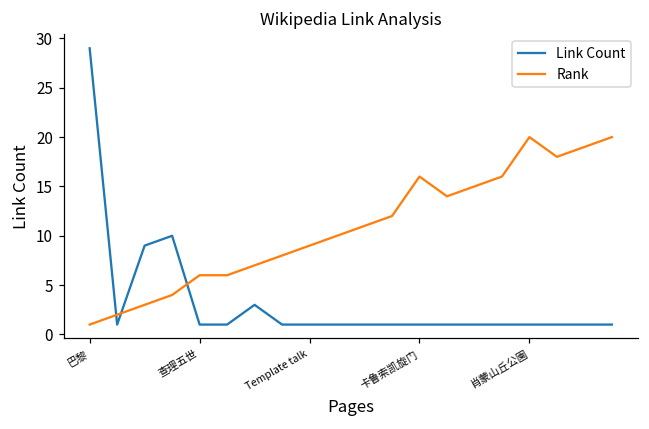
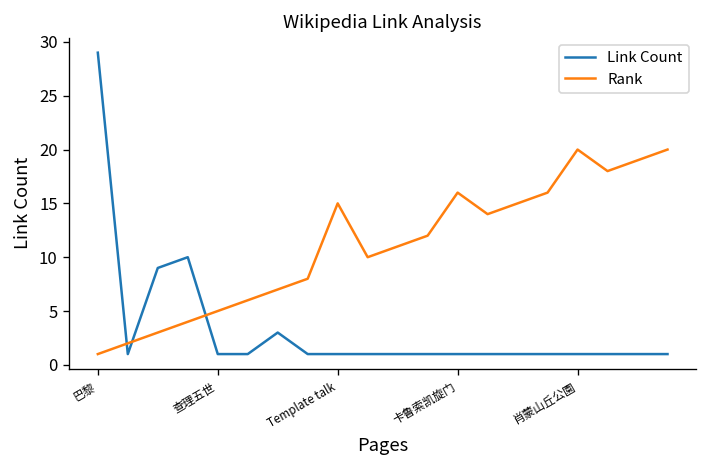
Rank, 查理五世: 6 -> 5
Rank, Template talk: 9 -> 15
